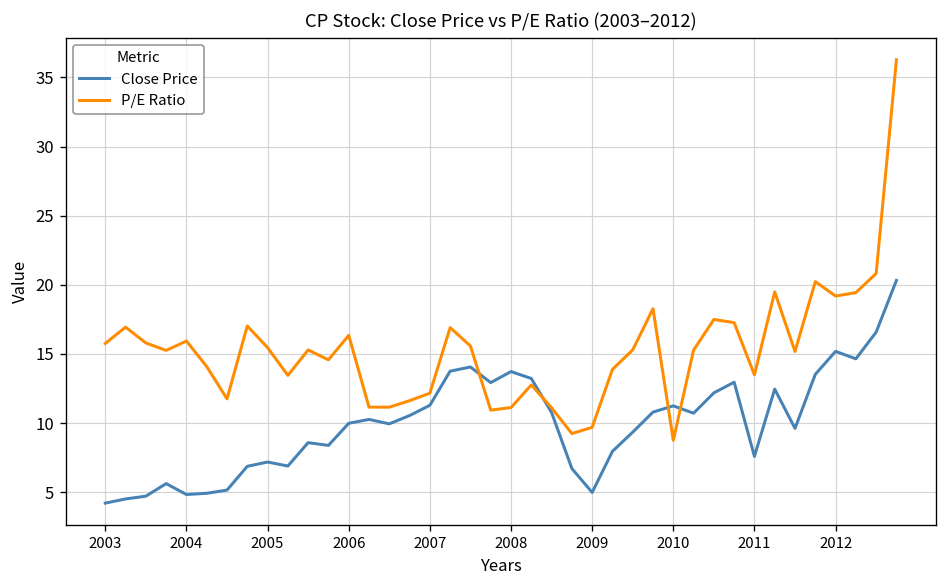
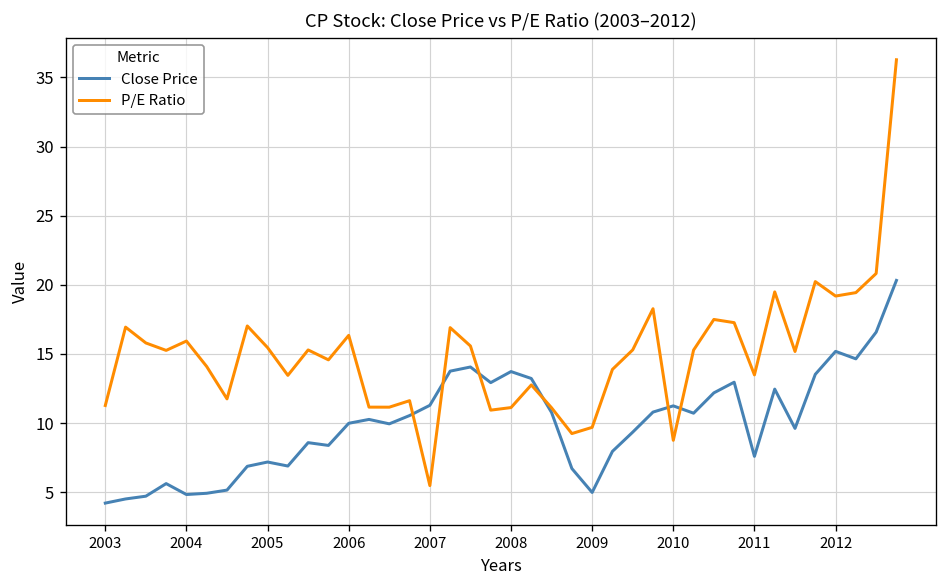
P/E Ratio, 2003: 15.8 -> 11.3
P/E Ratio, 2007: 12.2 -> 5.5
